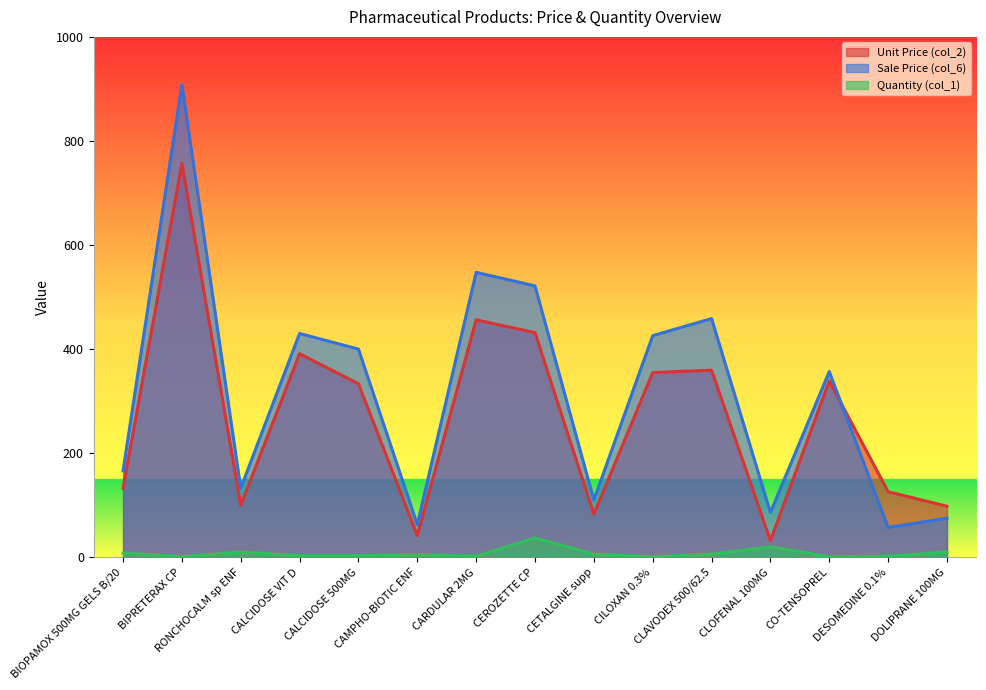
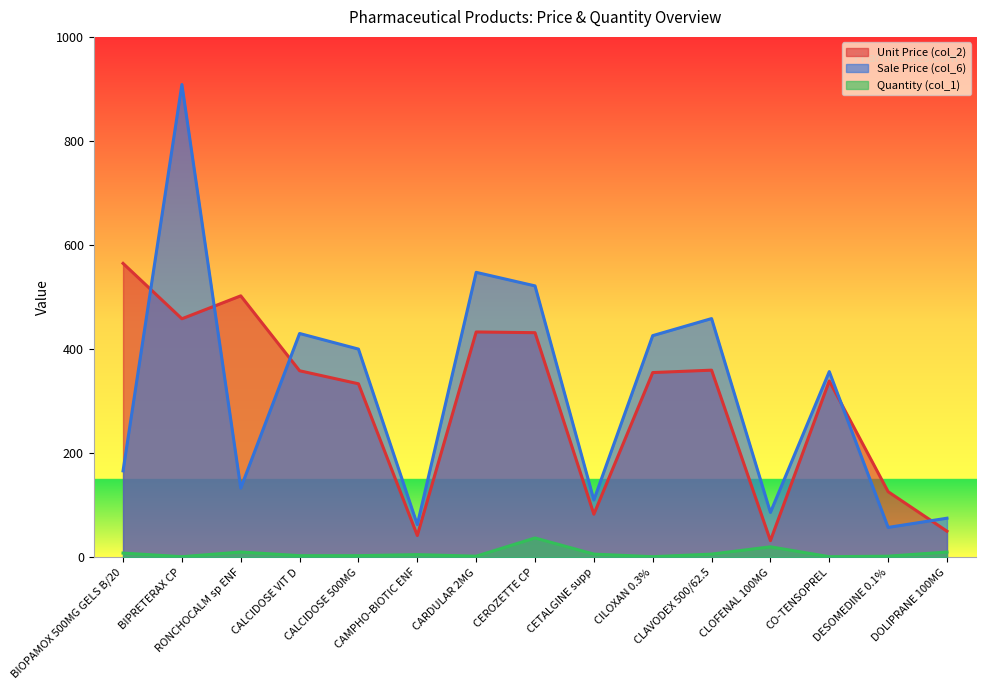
Unit Price (col_2), BIOPAMOX 500MG GELS B/20: 130 -> 560
Unit Price (col_2), BIPRETERAX CP: 760 -> 460
Unit Price (col_2), RONCHOCALM sp ENF: 100 -> 500
Unit Price (col_2), CALCIDOSE VIT D: 390 -> 360
Unit Price (col_2), CARDULAR 2MG: 460 -> 430
Unit Price (col_2), DOLIPRANE 100MG: 100 -> 50
